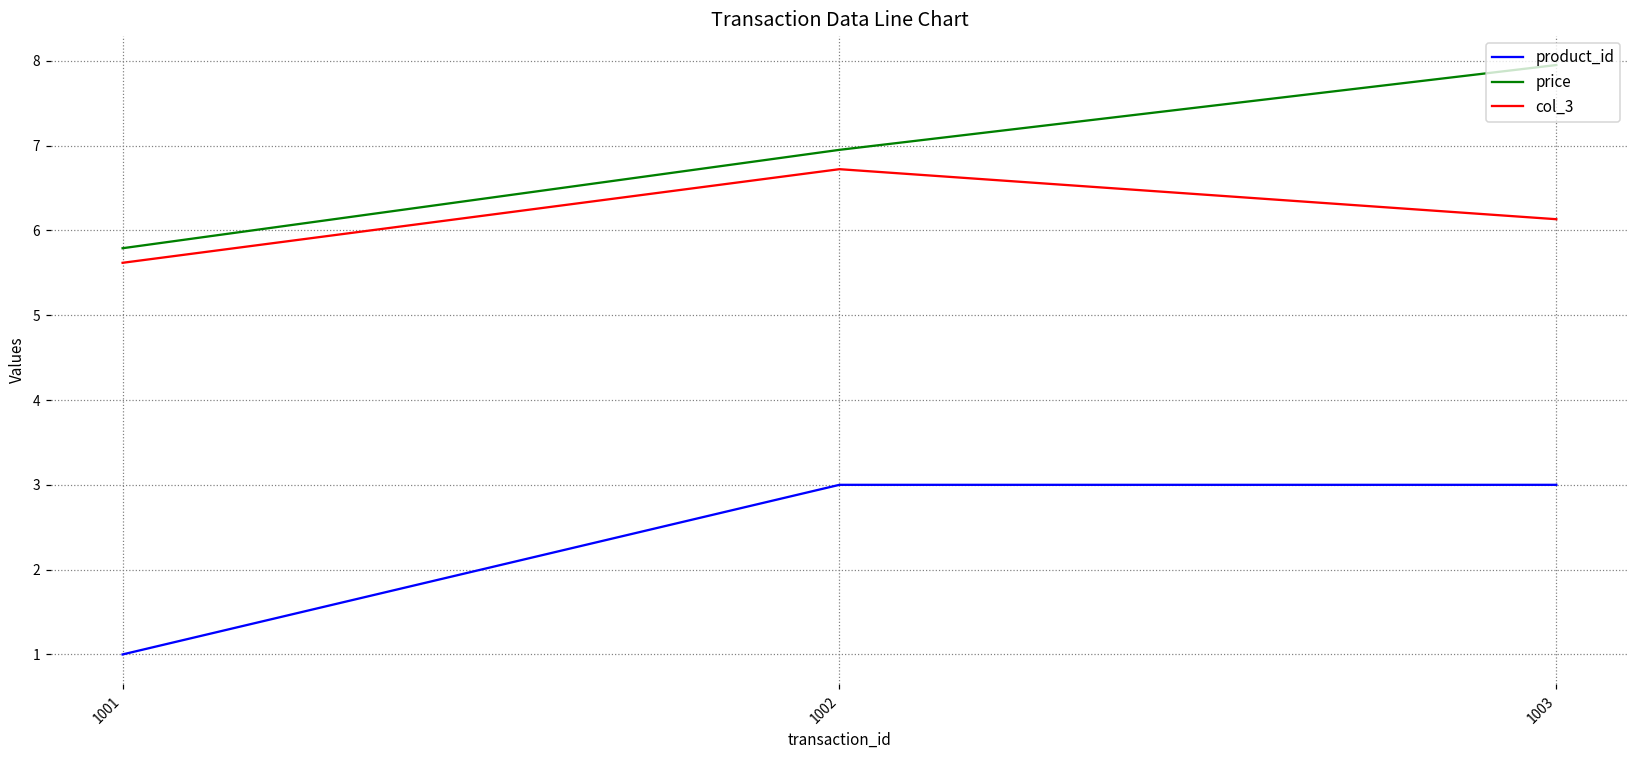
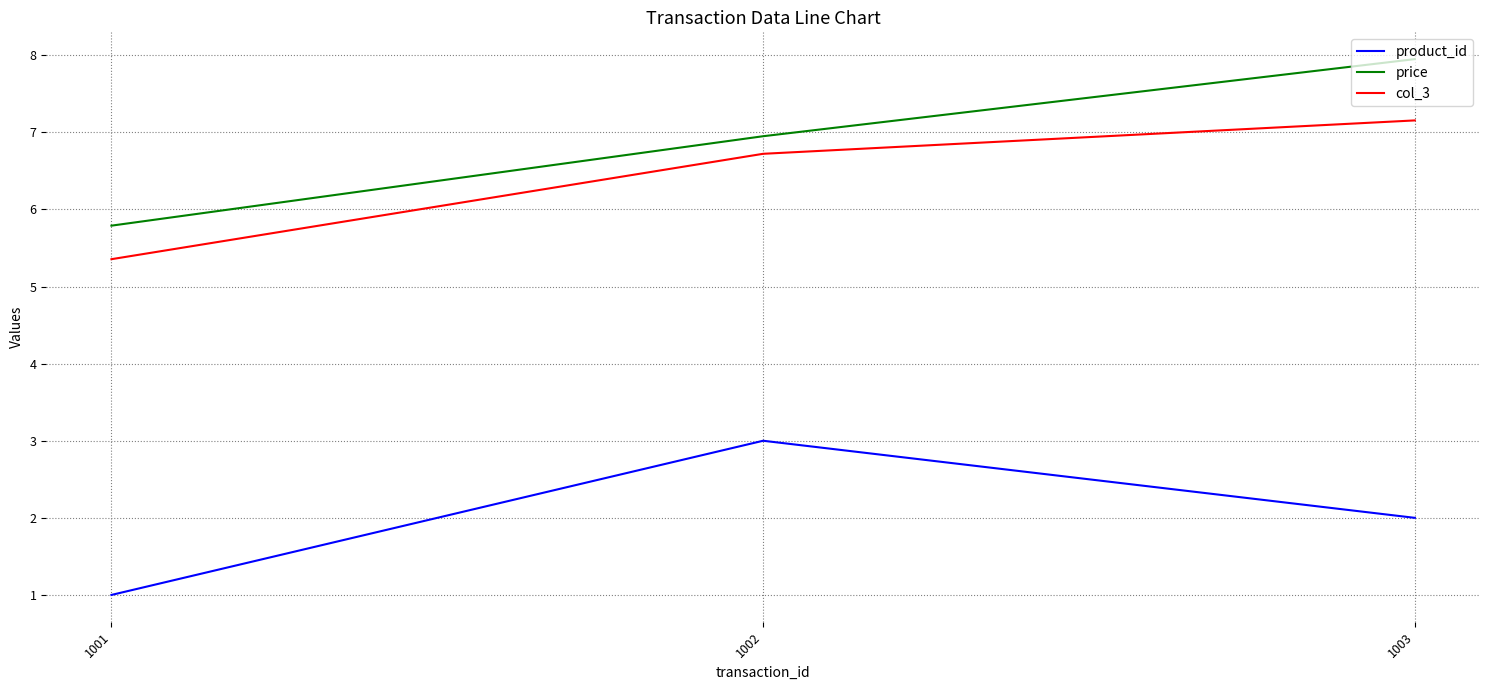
col_3, 1001: 5.6 -> 5.4
product_id, 1003: 3 -> 2
col_3, 1003: 6.1 -> 7.2
